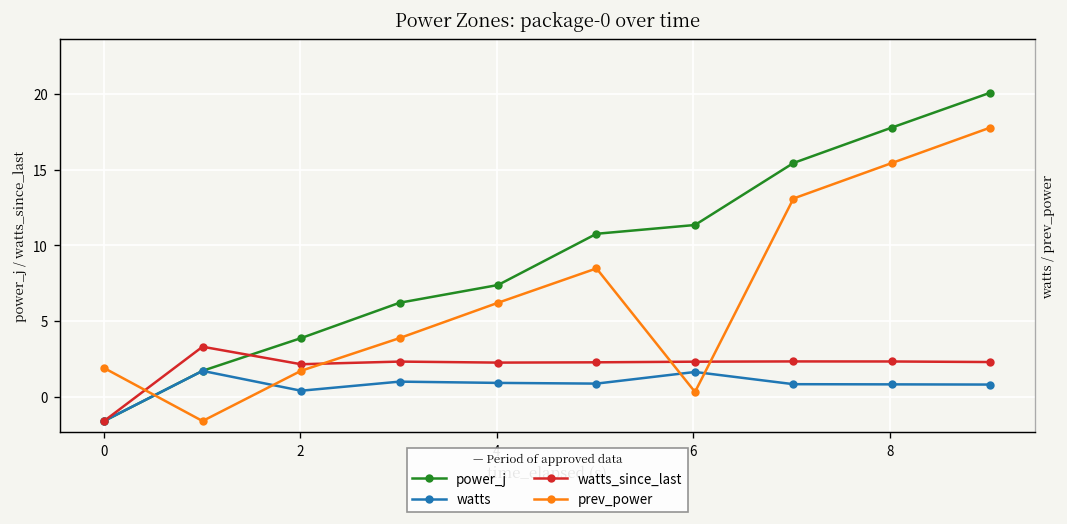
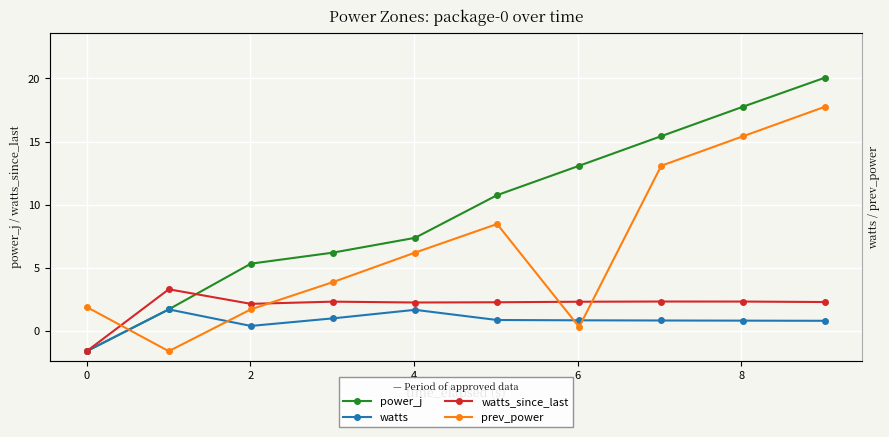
power_j, 2: 3.9 -> 5.3
watts, 4: 0.9 -> 1.7
power_j, 6: 11.3 -> 13.1
watts, 6: 1.6 -> 0.8
